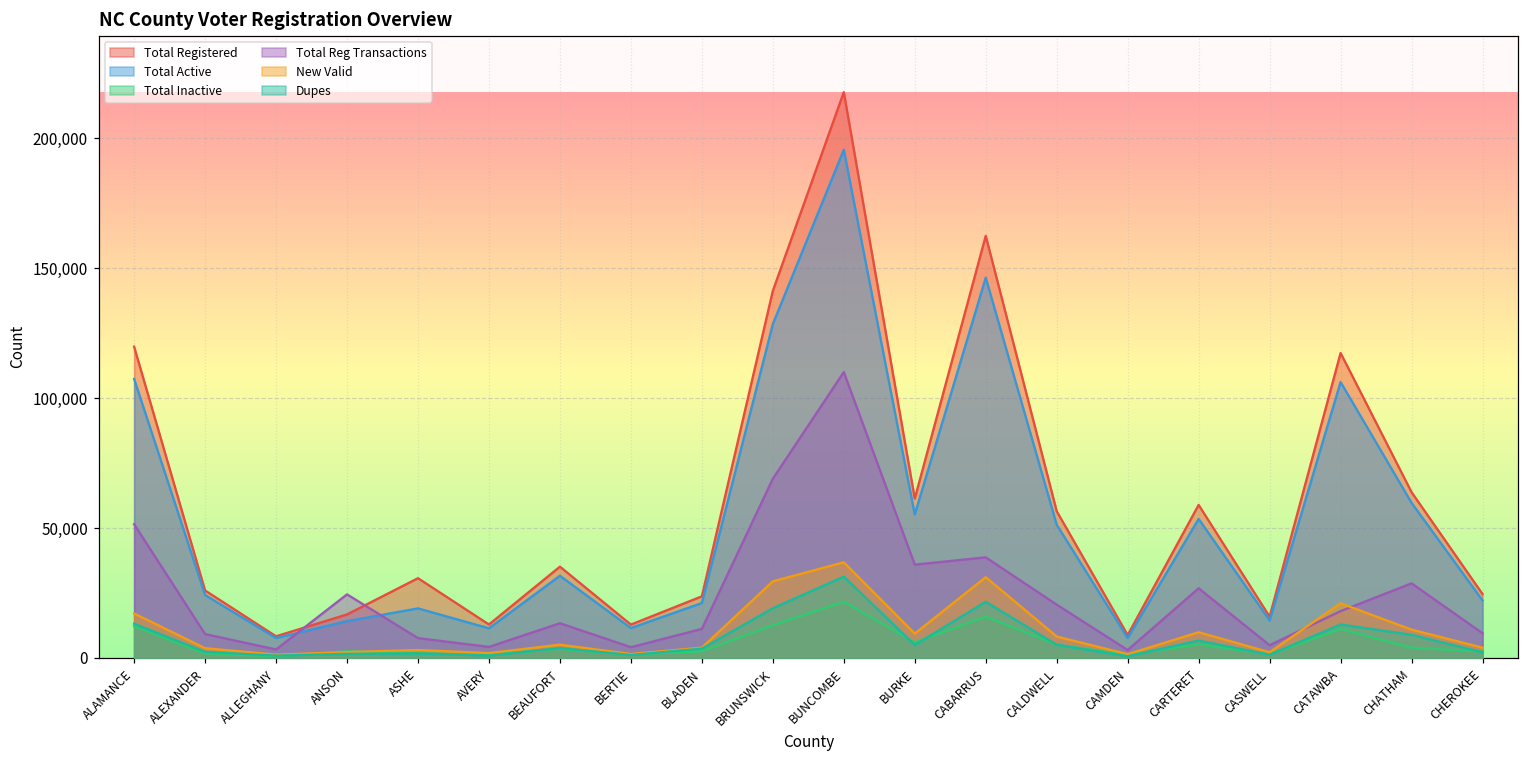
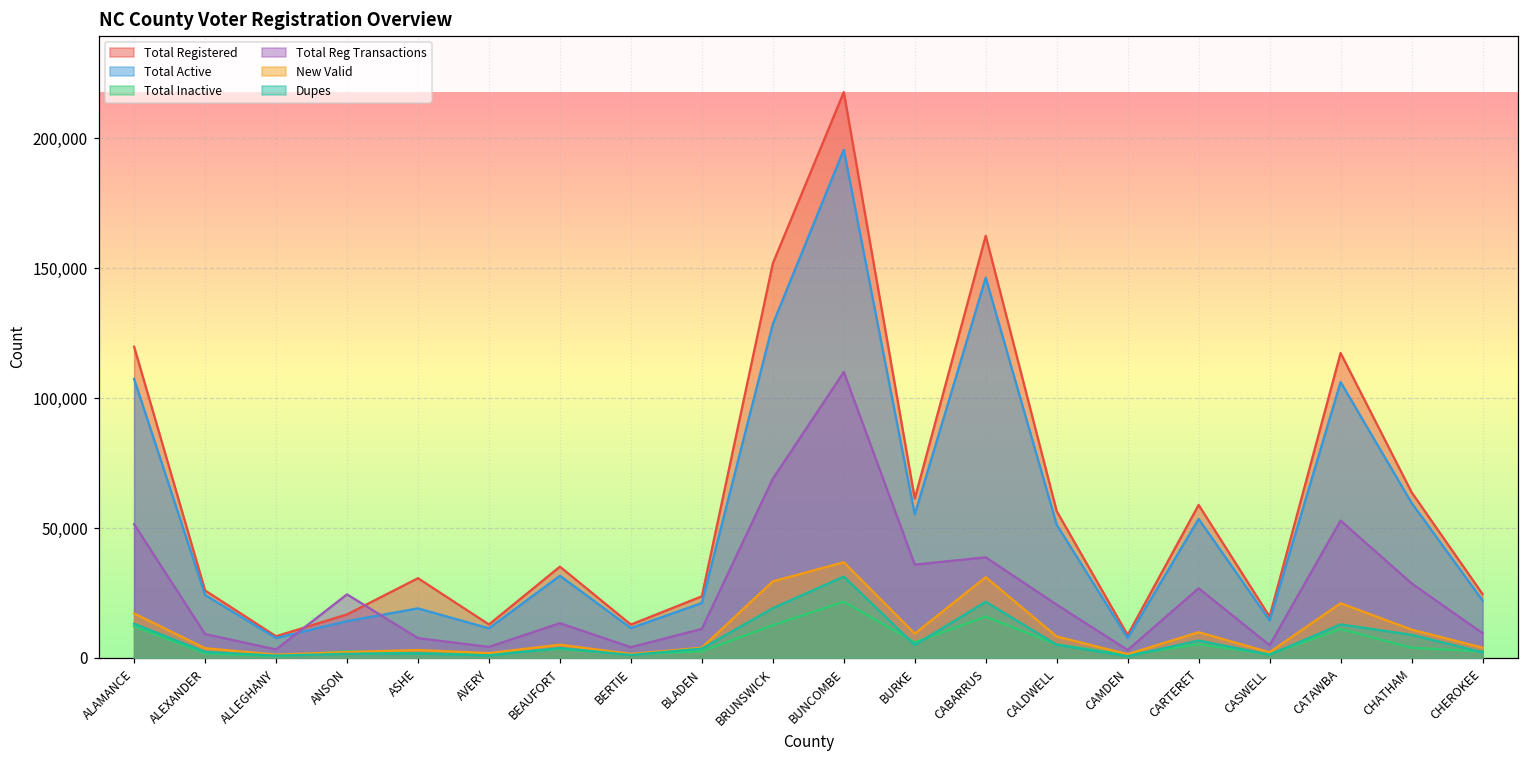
Total Registered, BRUNSWICK: 141,000 -> 152,000
Total Reg Transactions, CATAWBA: 18,000 -> 53,000
